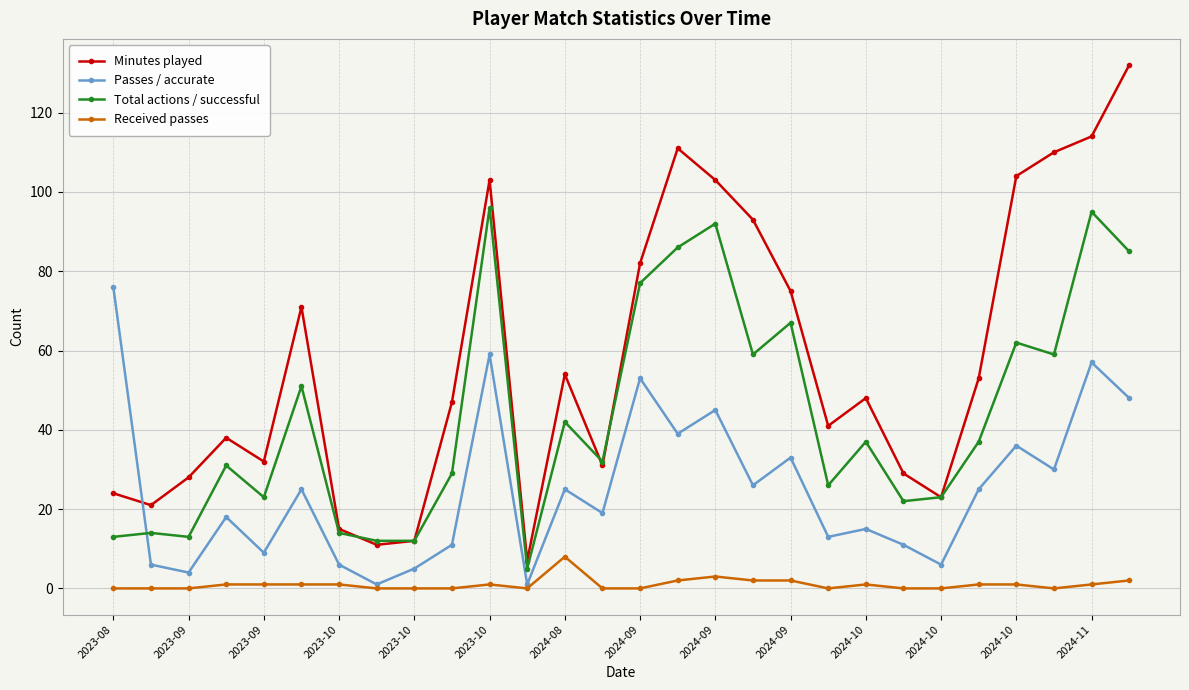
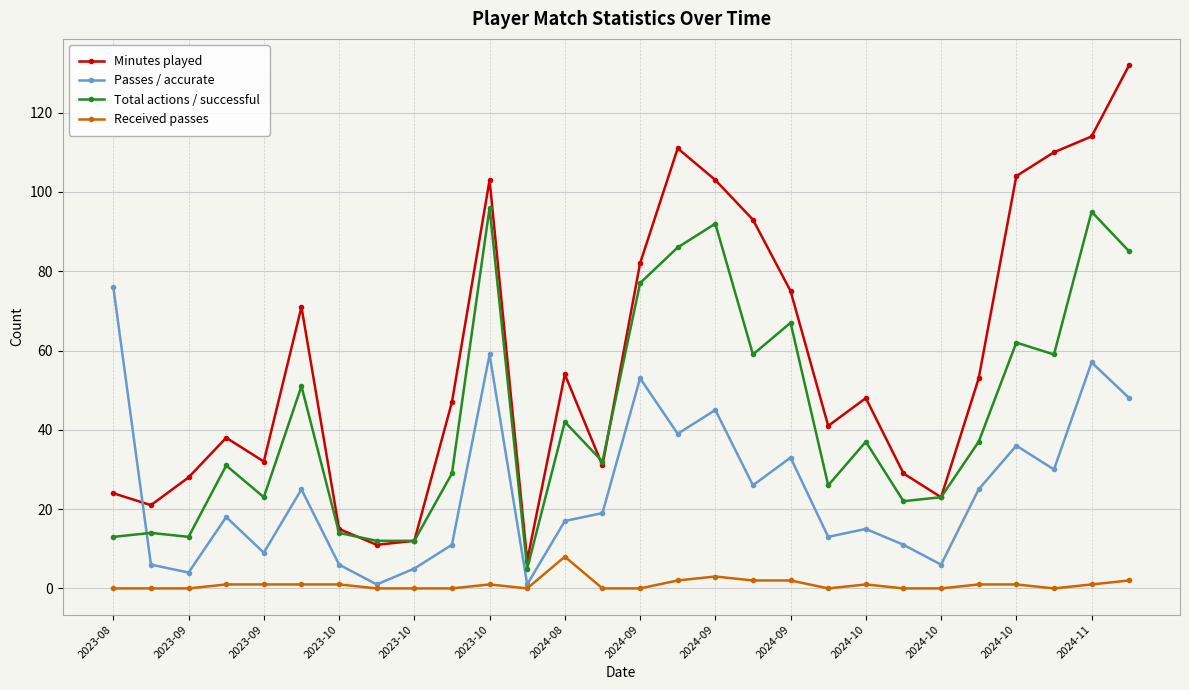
Passes / accurate, 2024-08: 25 -> 17
